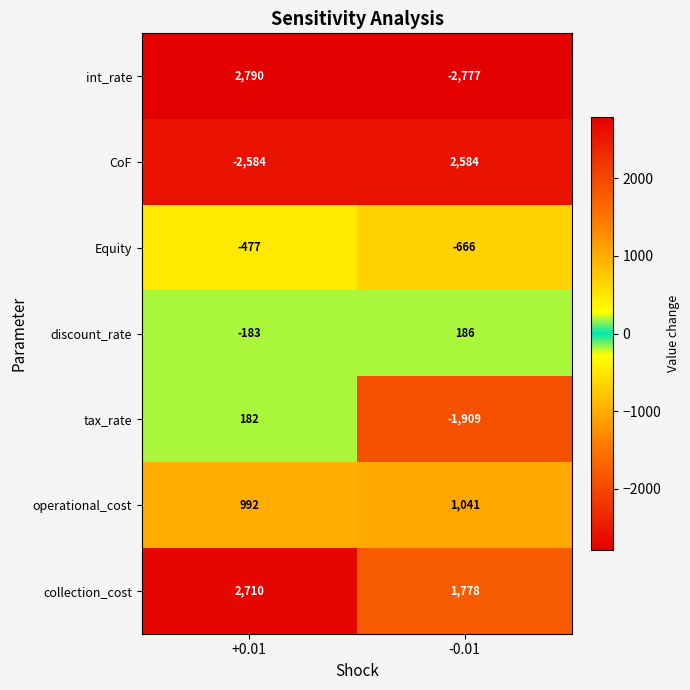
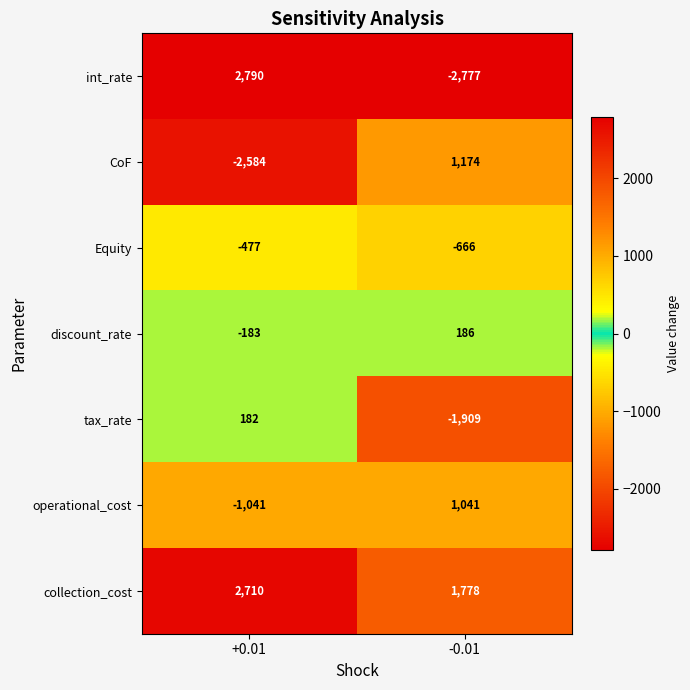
CoF, -0.01: 2,584 -> 1,174
operational_cost, +0.01: 992 -> -1,041
